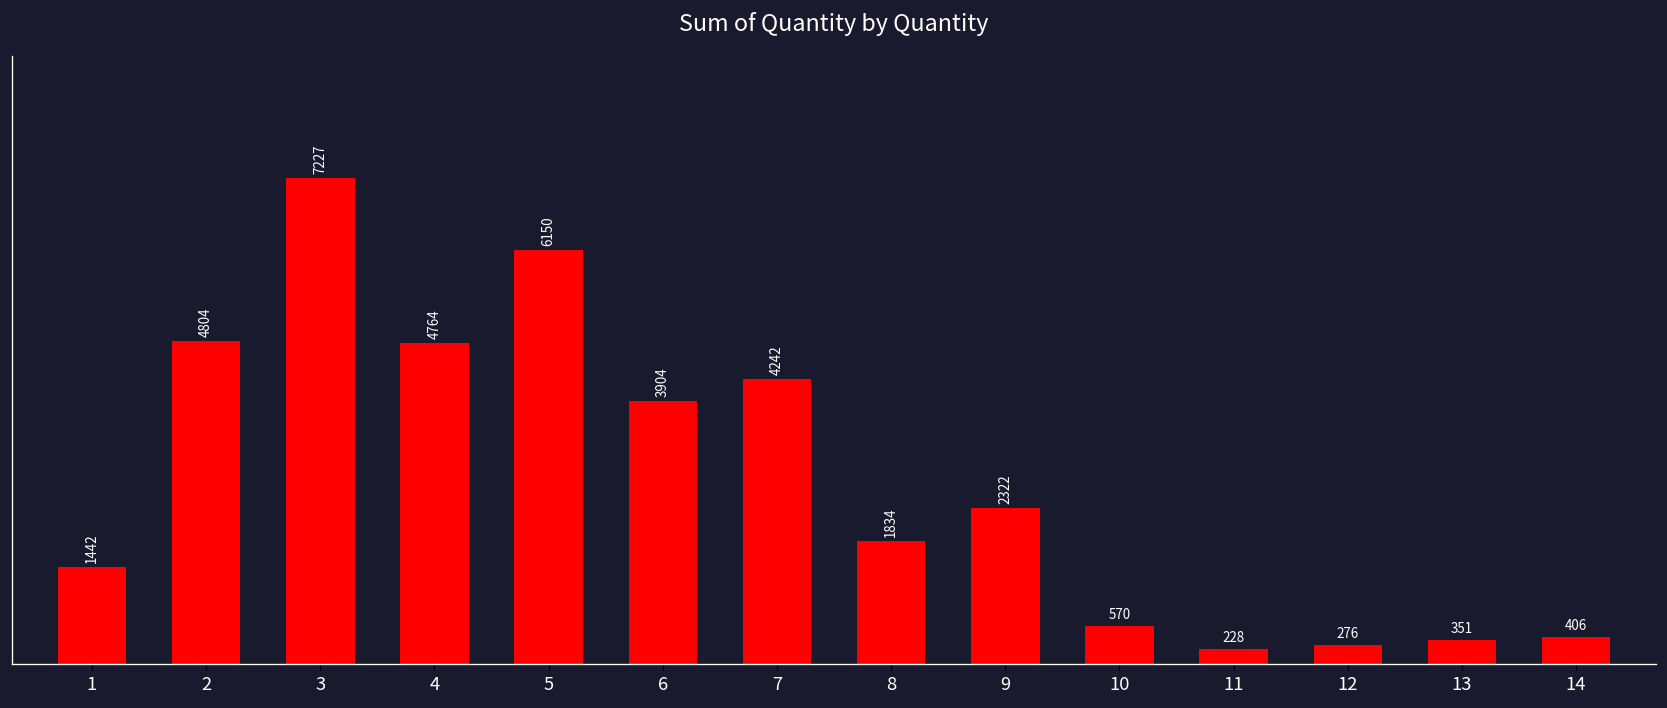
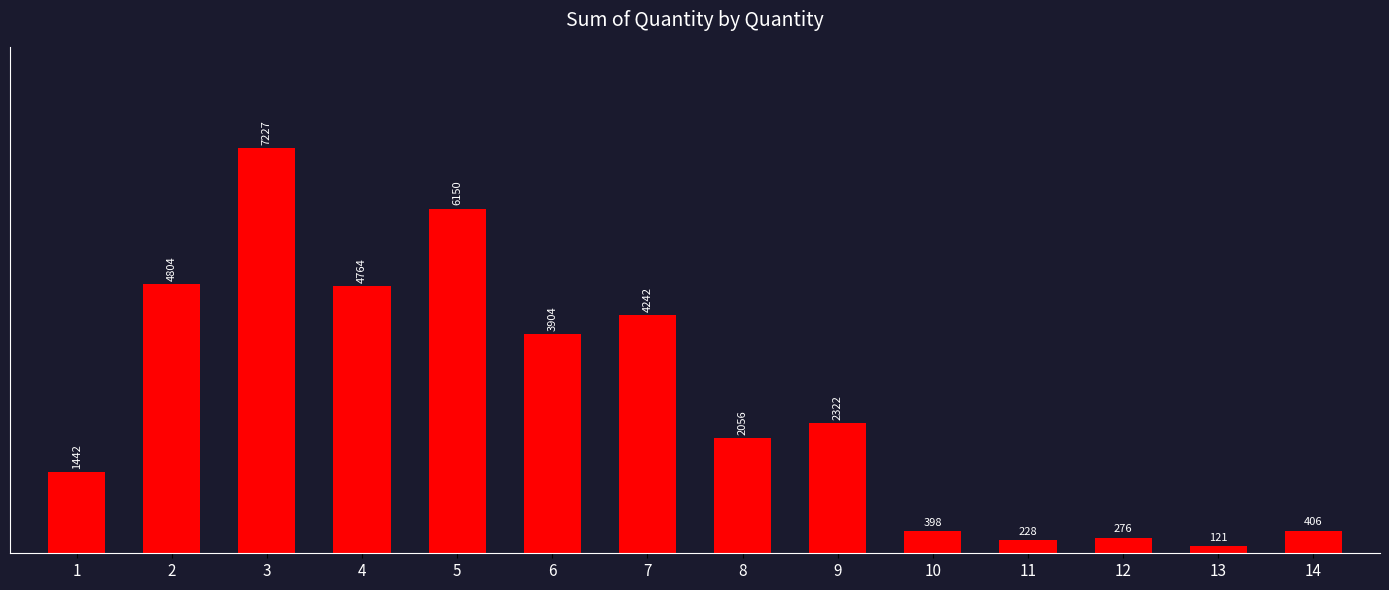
8: 1834 -> 2056
10: 570 -> 398
13: 351 -> 121
